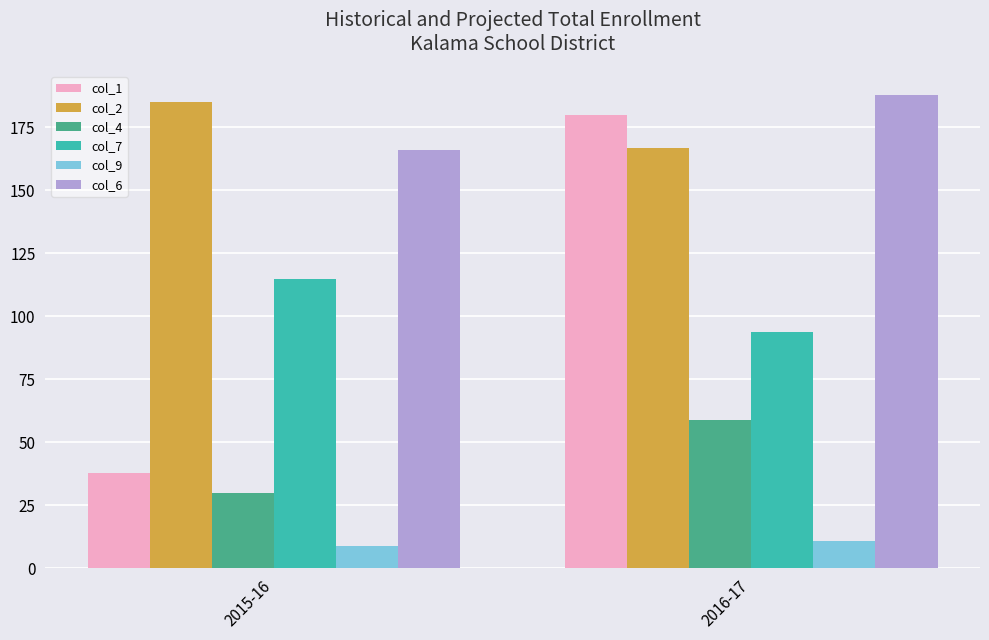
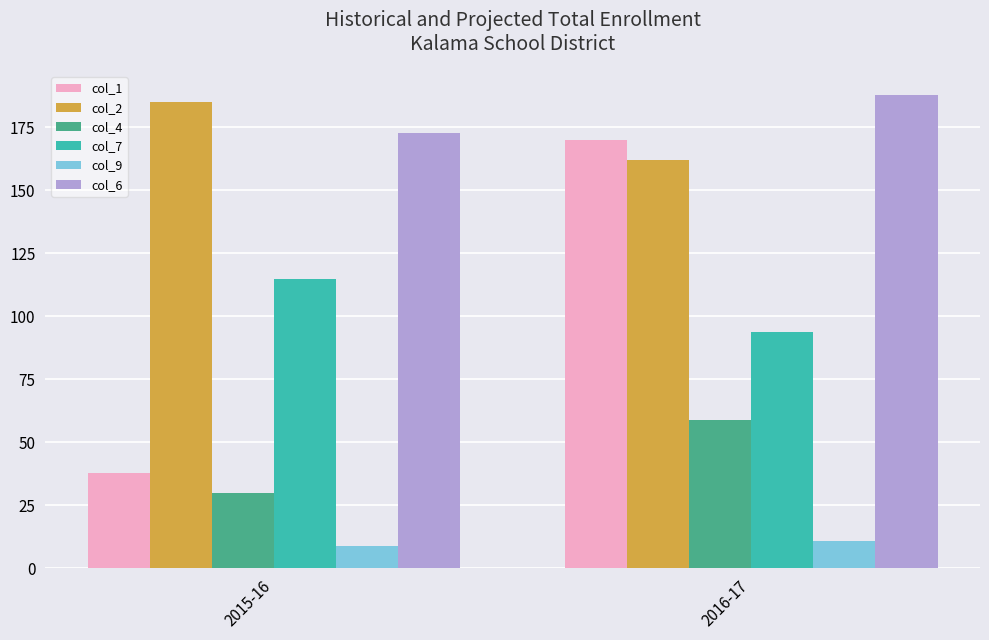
col_6, 2015-16: 166 -> 173
col_1, 2016-17: 180 -> 170
col_2, 2016-17: 167 -> 162
